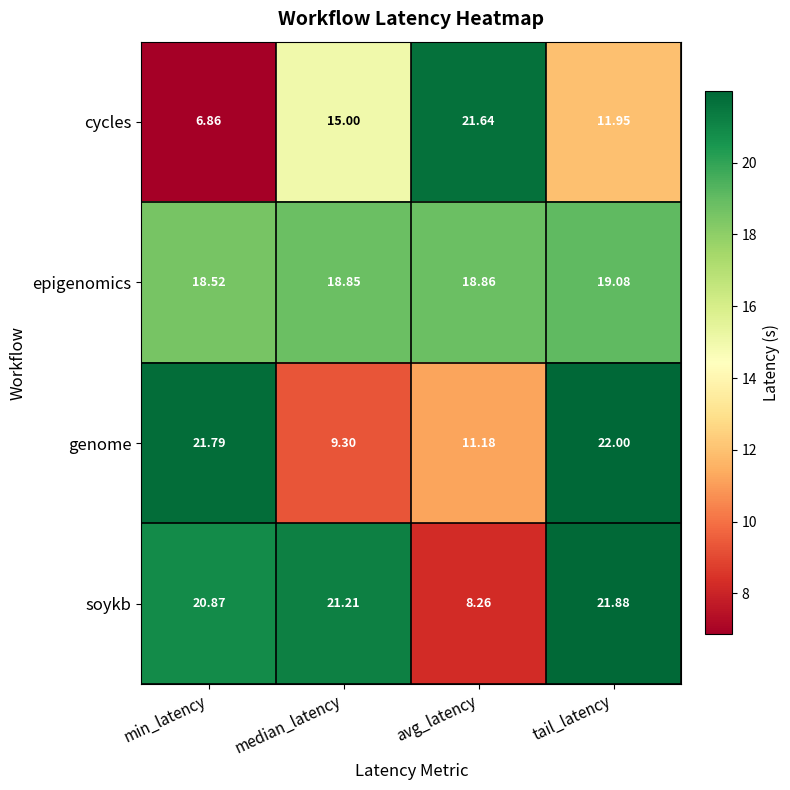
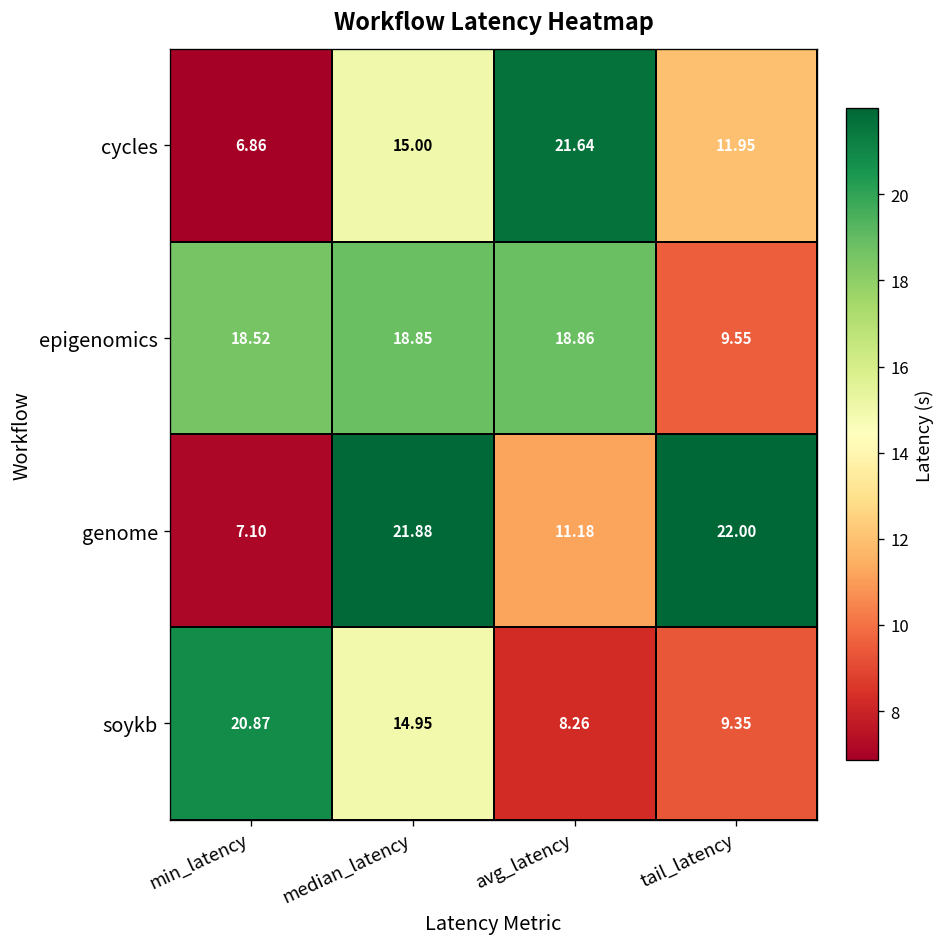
epigenomics, tail_latency: 19.08 -> 9.55
genome, min_latency: 21.79 -> 7.10
genome, median_latency: 9.30 -> 21.88
soykb, median_latency: 21.21 -> 14.95
soykb, tail_latency: 21.88 -> 9.35
